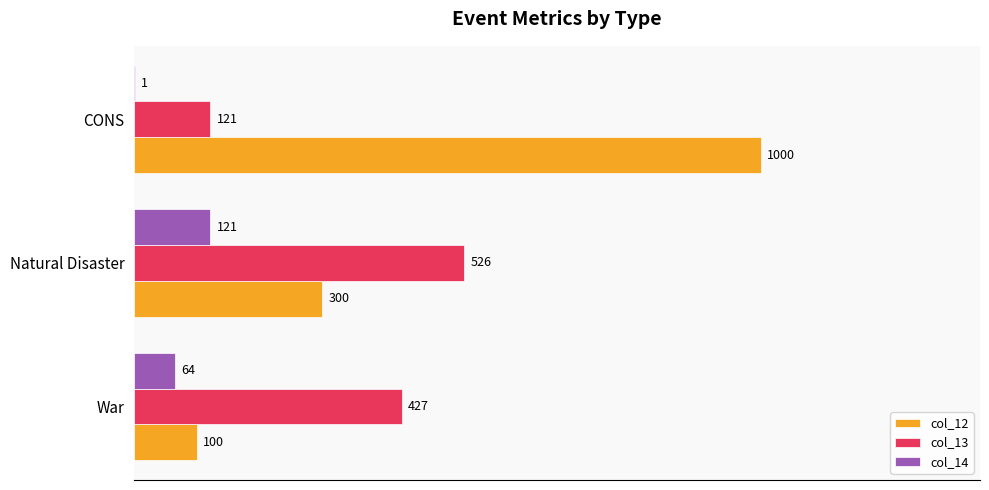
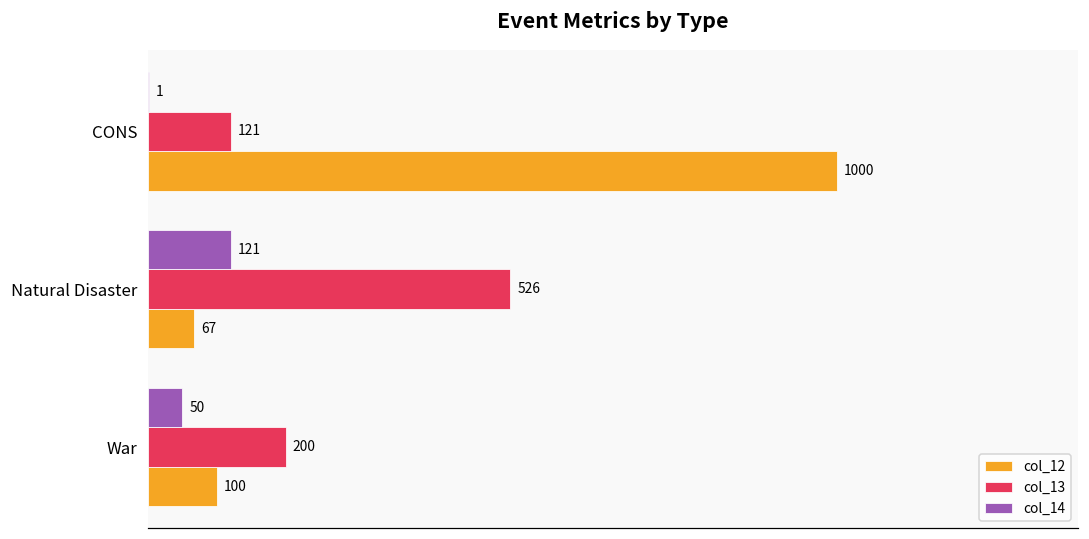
col_12, Natural Disaster: 300 -> 67
col_14, War: 64 -> 50
col_13, War: 427 -> 200
